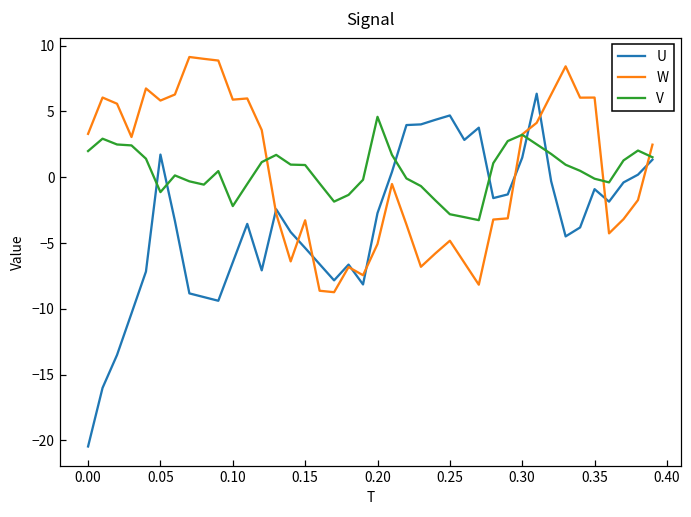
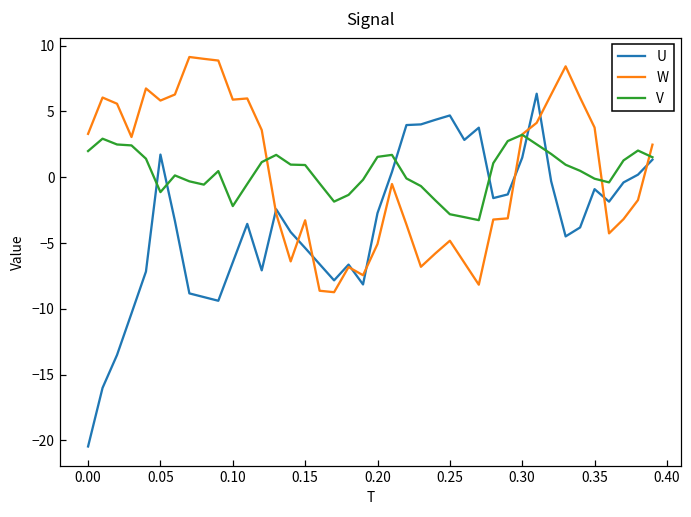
V, 0.20: 4.6 -> 1.5
W, 0.35: 6.1 -> 3.8
